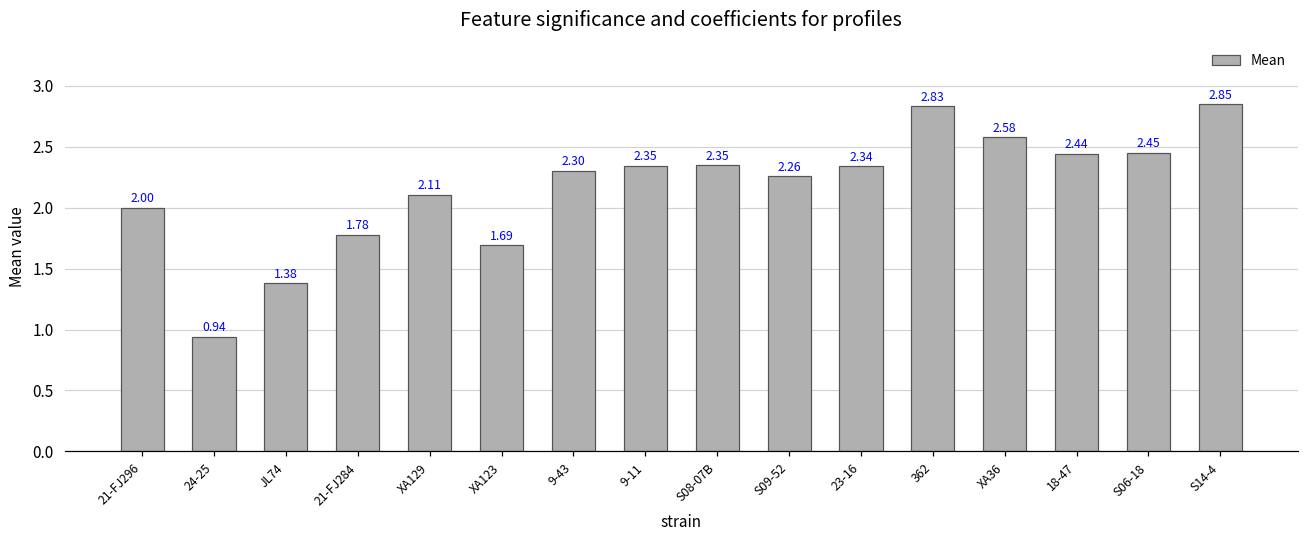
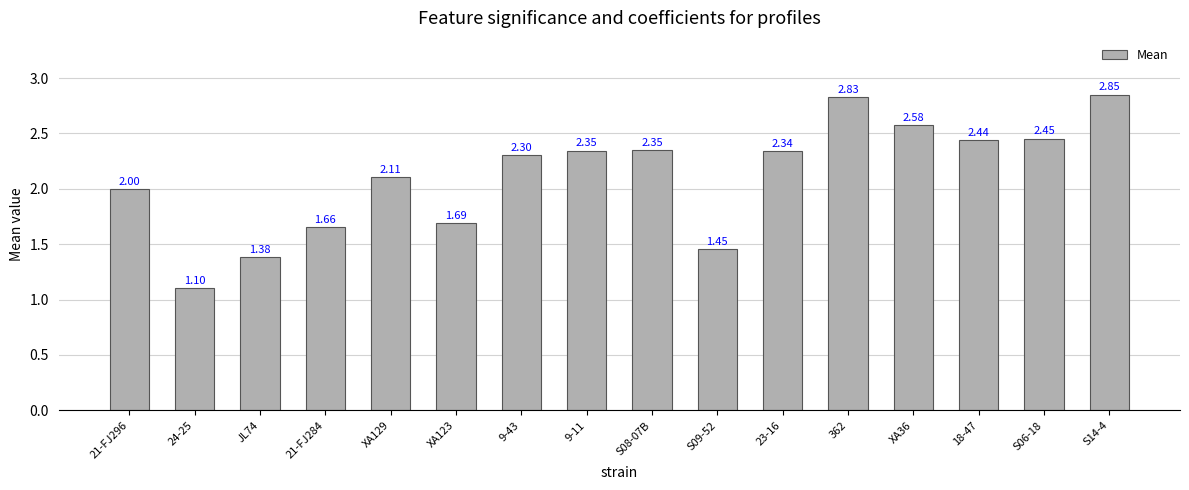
24-25: 0.94 -> 1.10
21-FJ284: 1.78 -> 1.66
S09-52: 2.26 -> 1.45
